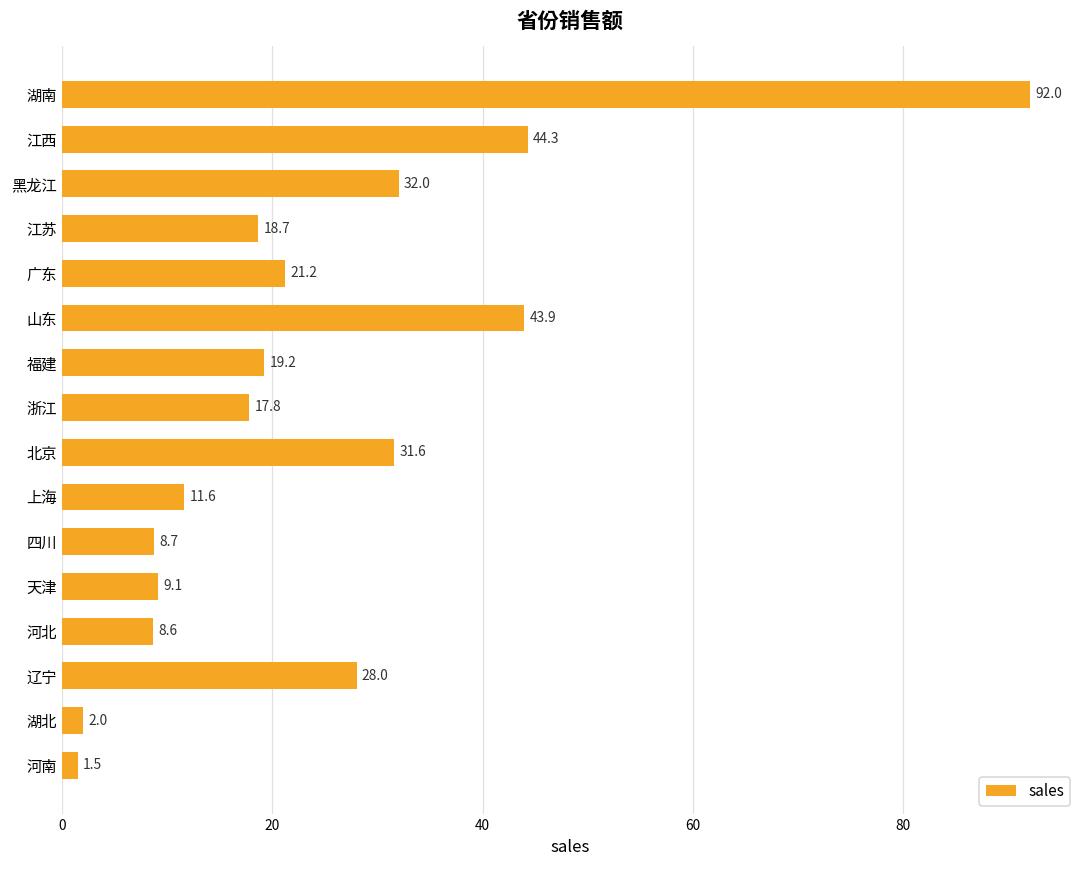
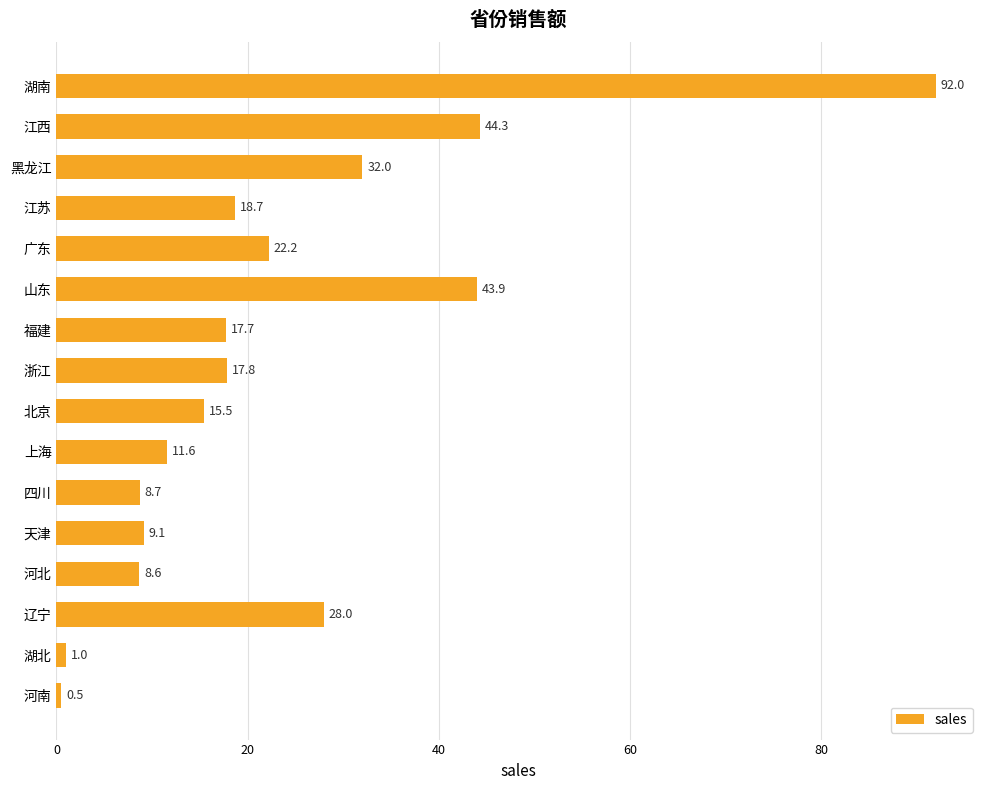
广东: 21.2 -> 22.2
福建: 19.2 -> 17.7
北京: 31.6 -> 15.5
湖北: 2.0 -> 1.0
河南: 1.5 -> 0.5
